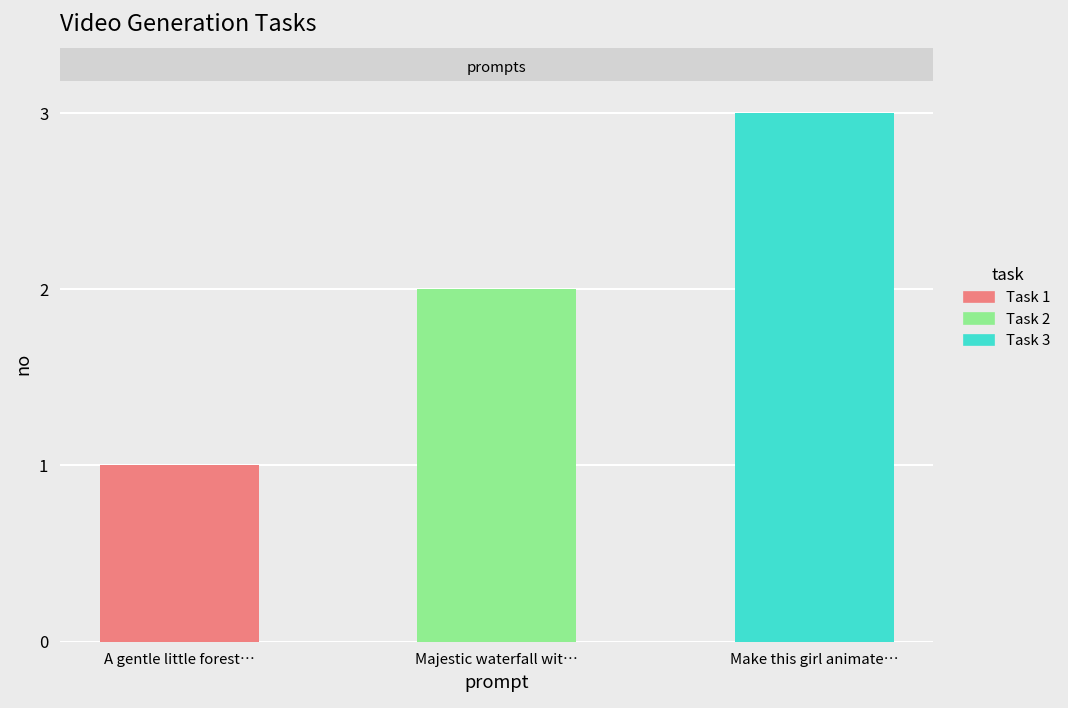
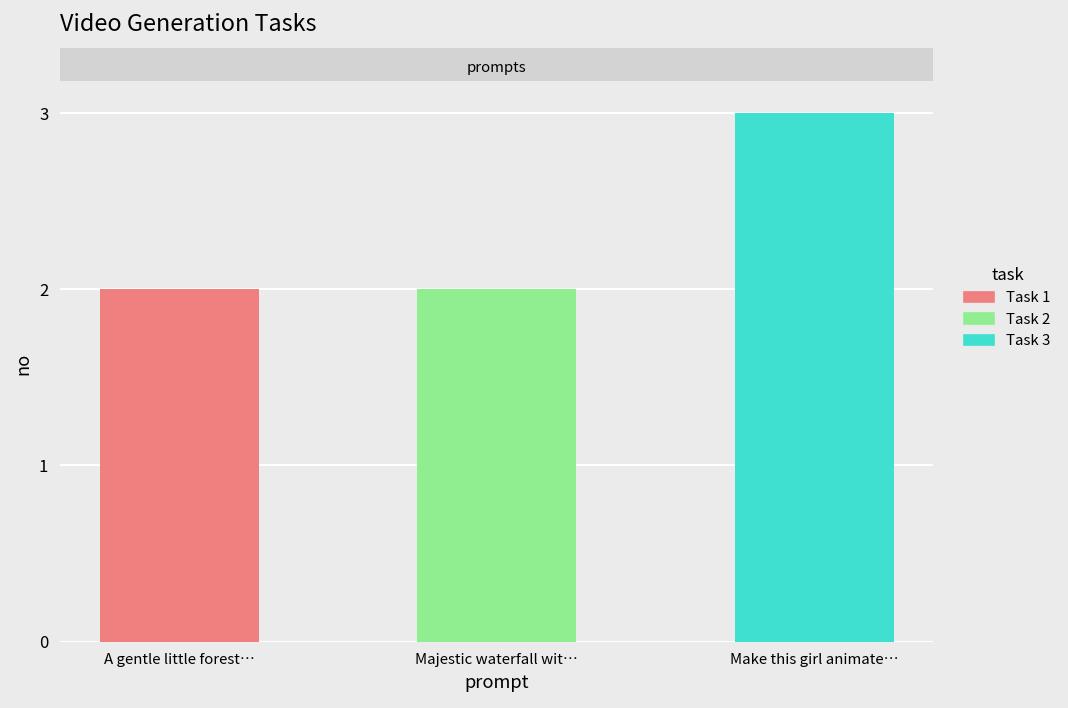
A gentle little forest…: 1 -> 2
